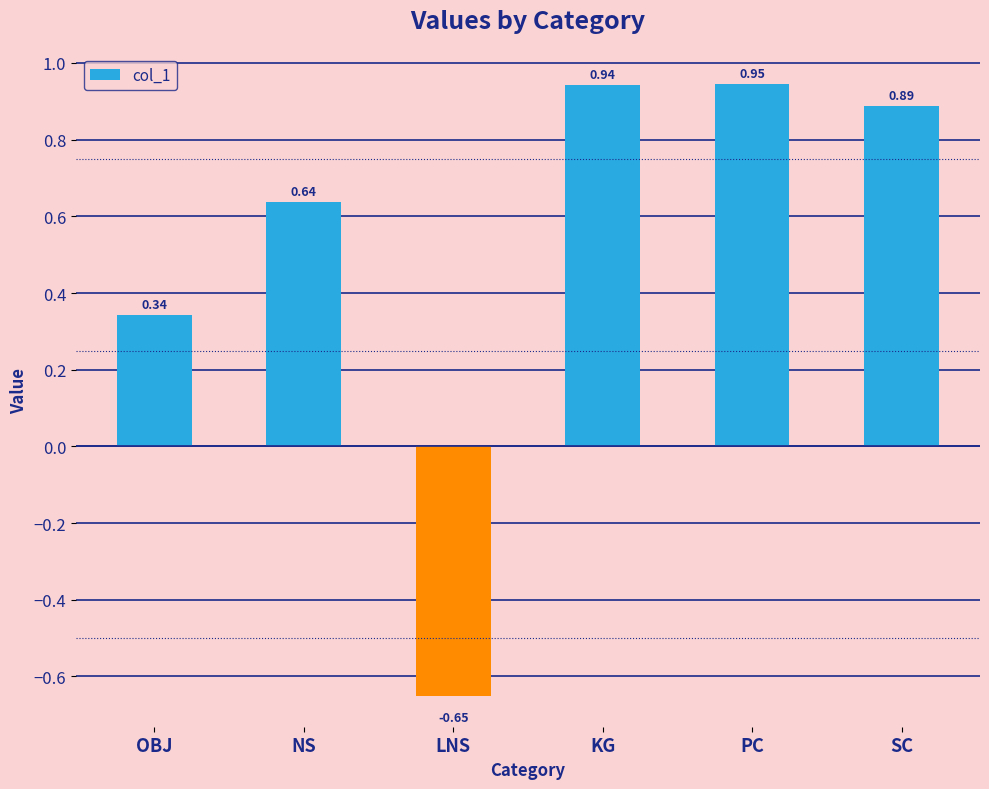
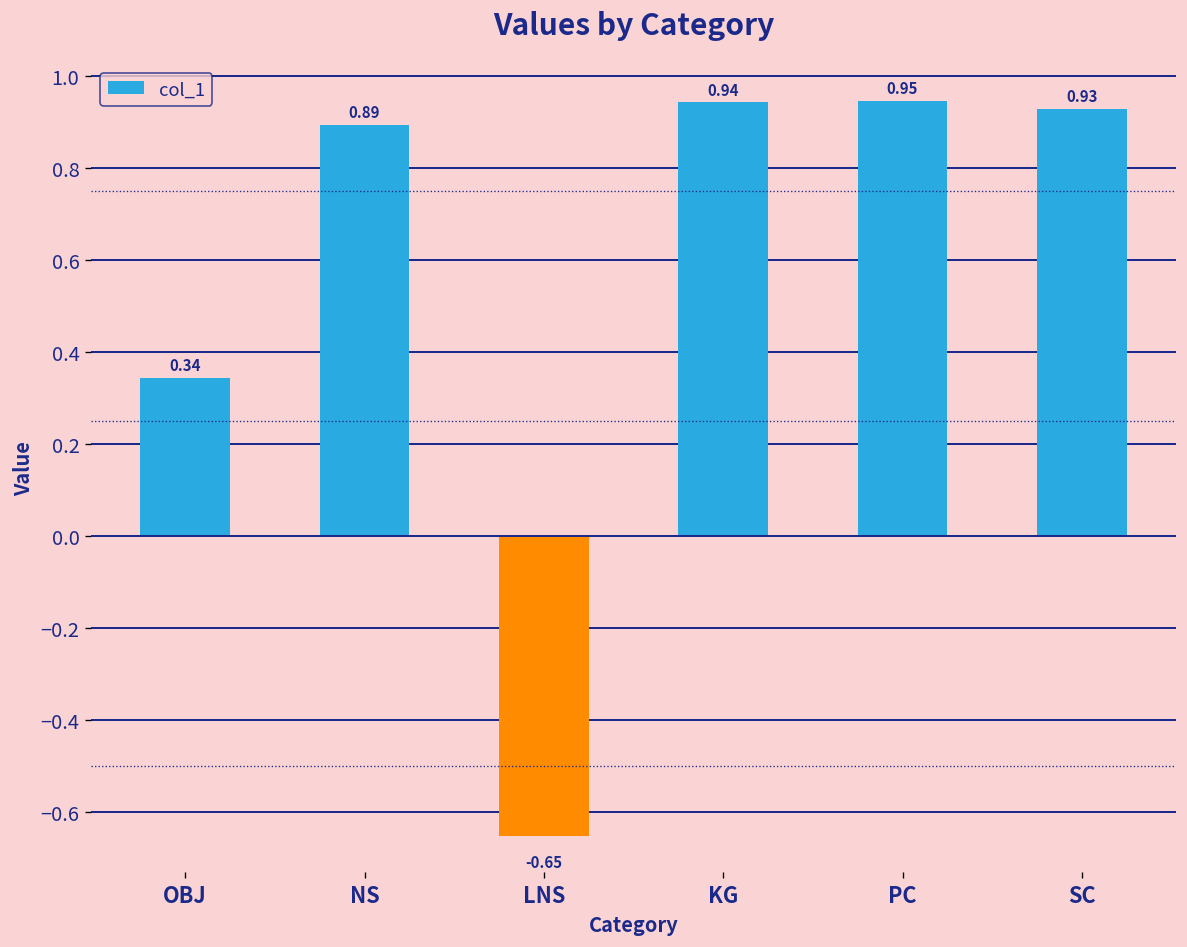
NS: 0.64 -> 0.89
SC: 0.89 -> 0.93
